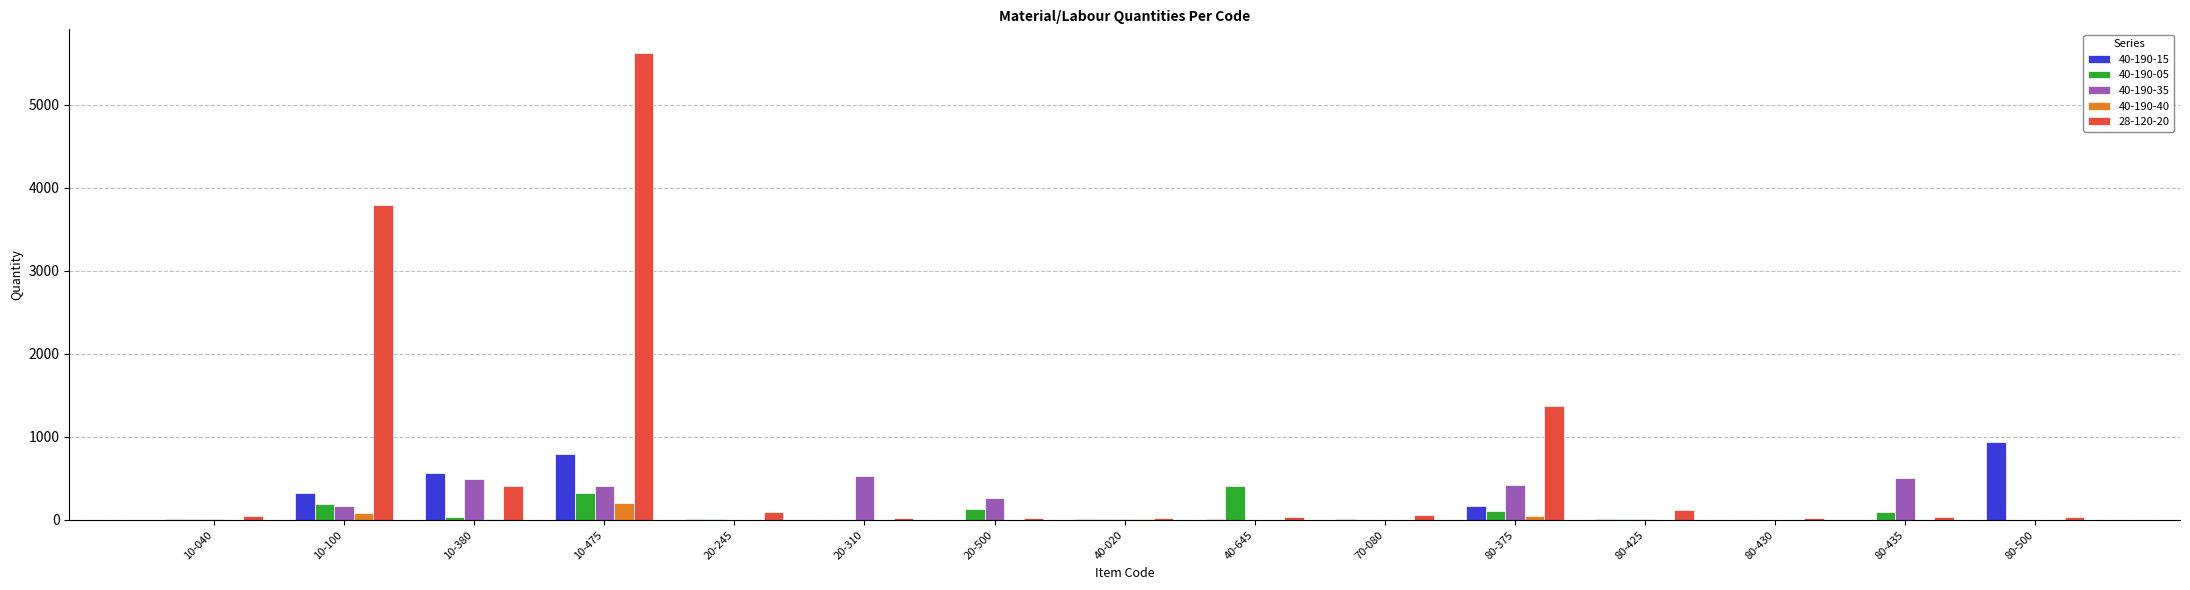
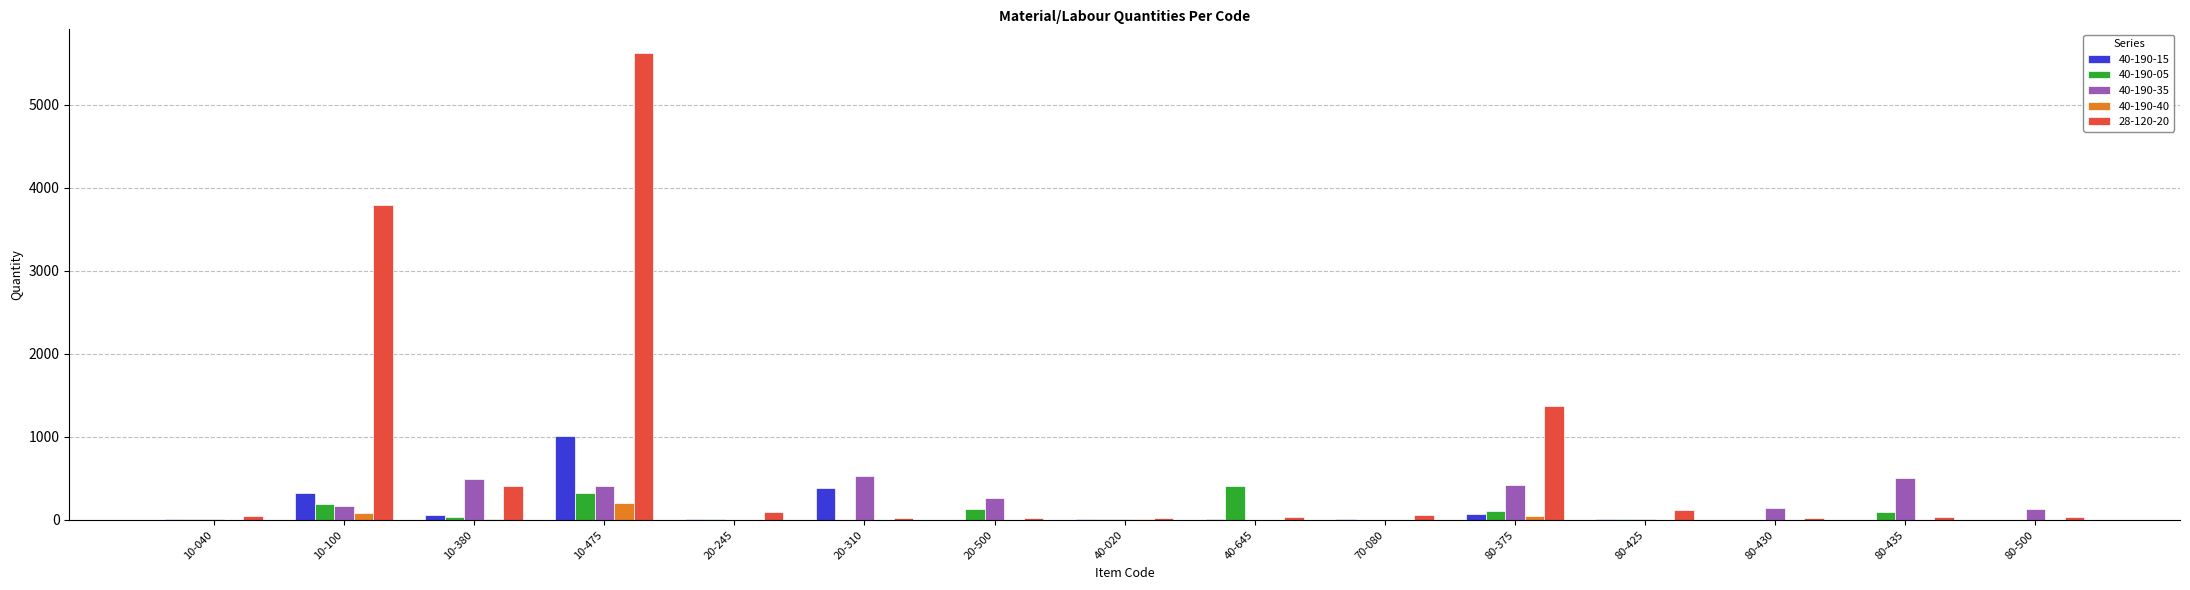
40-190-15, 10-380: 600 -> 100
40-190-15, 10-475: 800 -> 1000
40-190-15, 20-310: 0 -> 400
40-190-15, 80-375: 200 -> 100
40-190-35, 80-430: 0 -> 100
40-190-15, 80-500: 900 -> 0
40-190-35, 80-500: 0 -> 100
